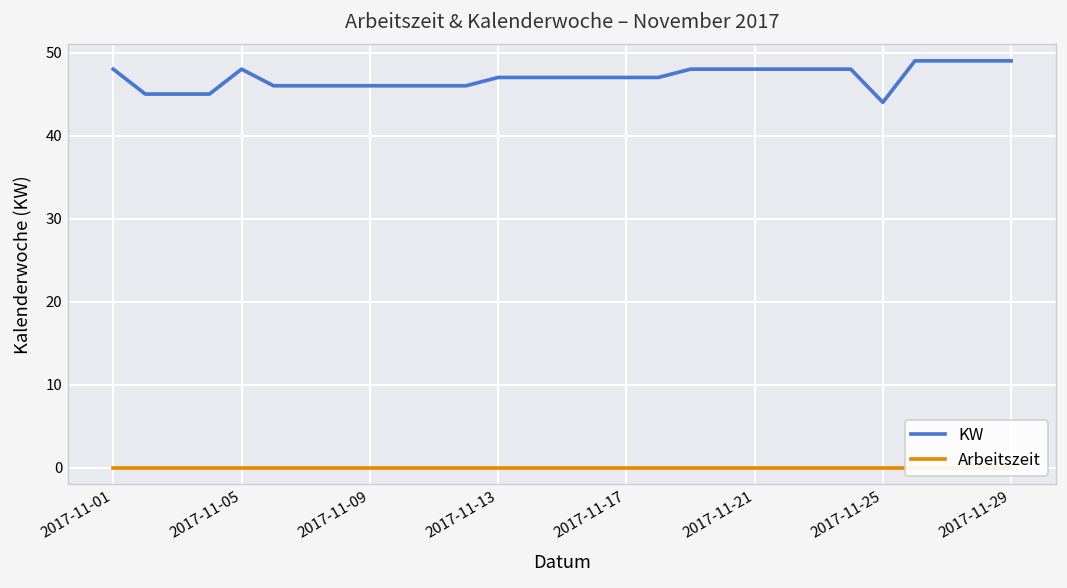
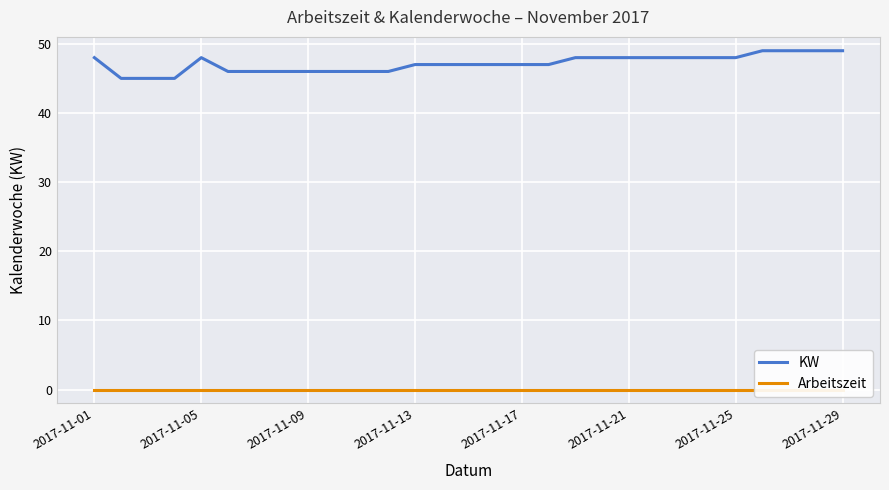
KW, 2017-11-25: 44 -> 48
